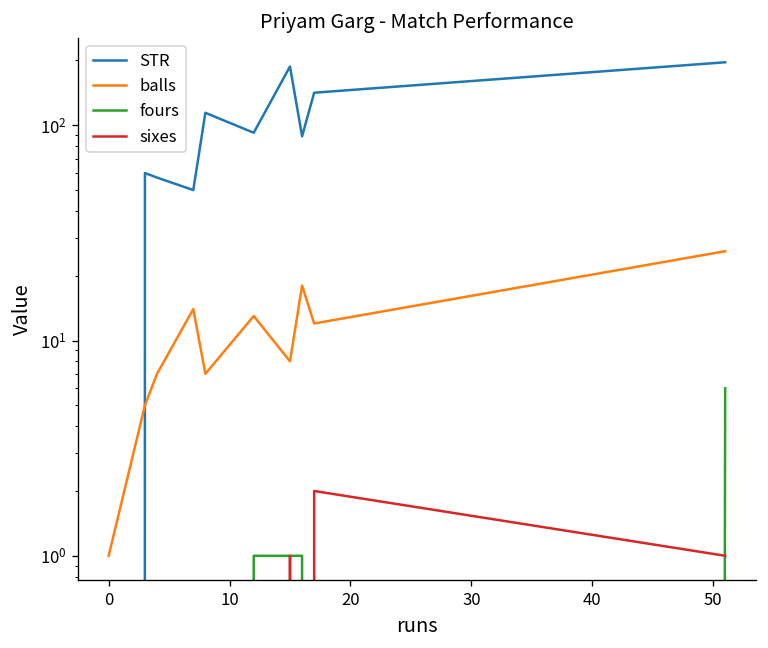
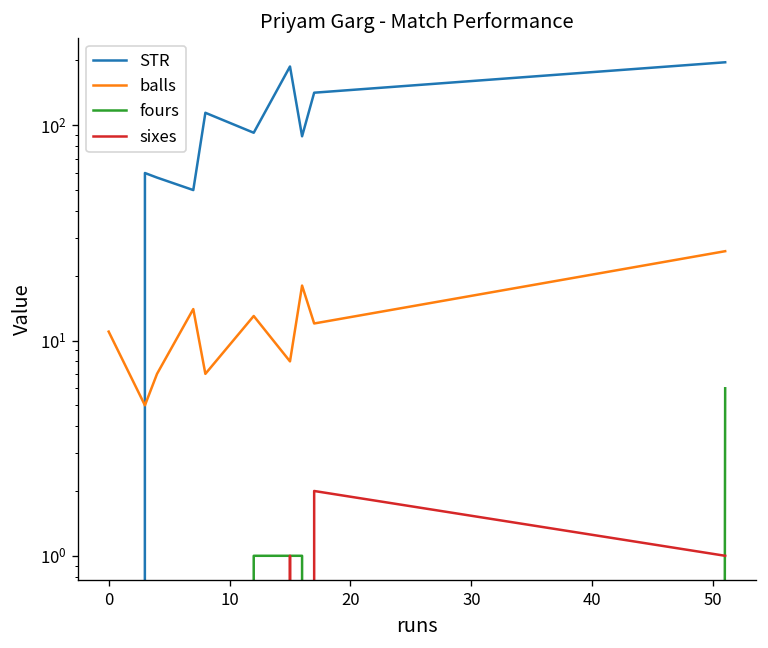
balls, 0: 1 -> 11
